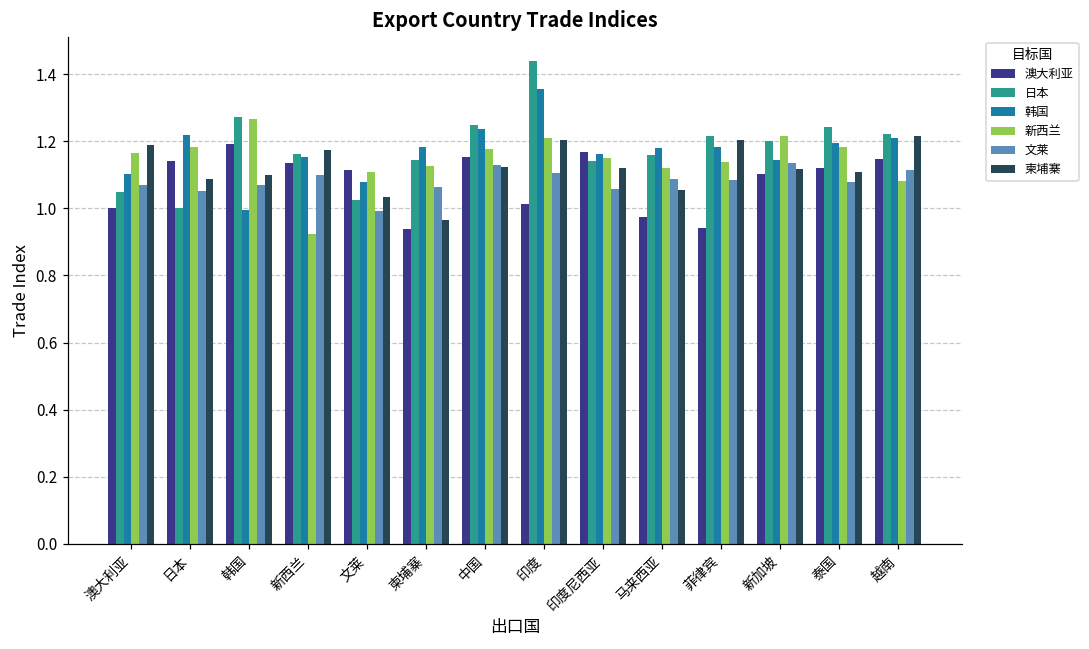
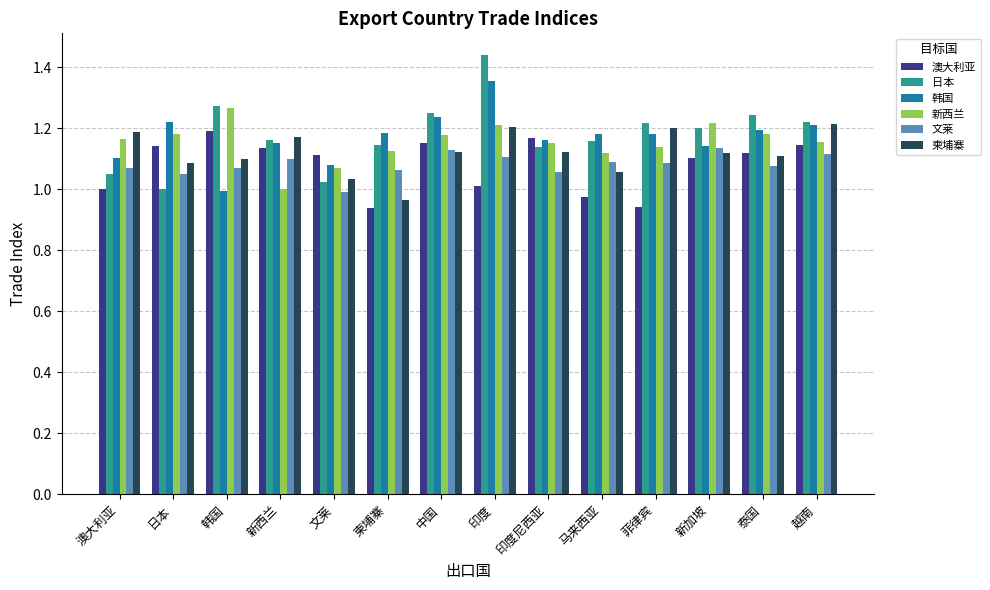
新西兰, 新西兰: 0.92 -> 1.00
新西兰, 文莱: 1.11 -> 1.07
新西兰, 越南: 1.08 -> 1.16
